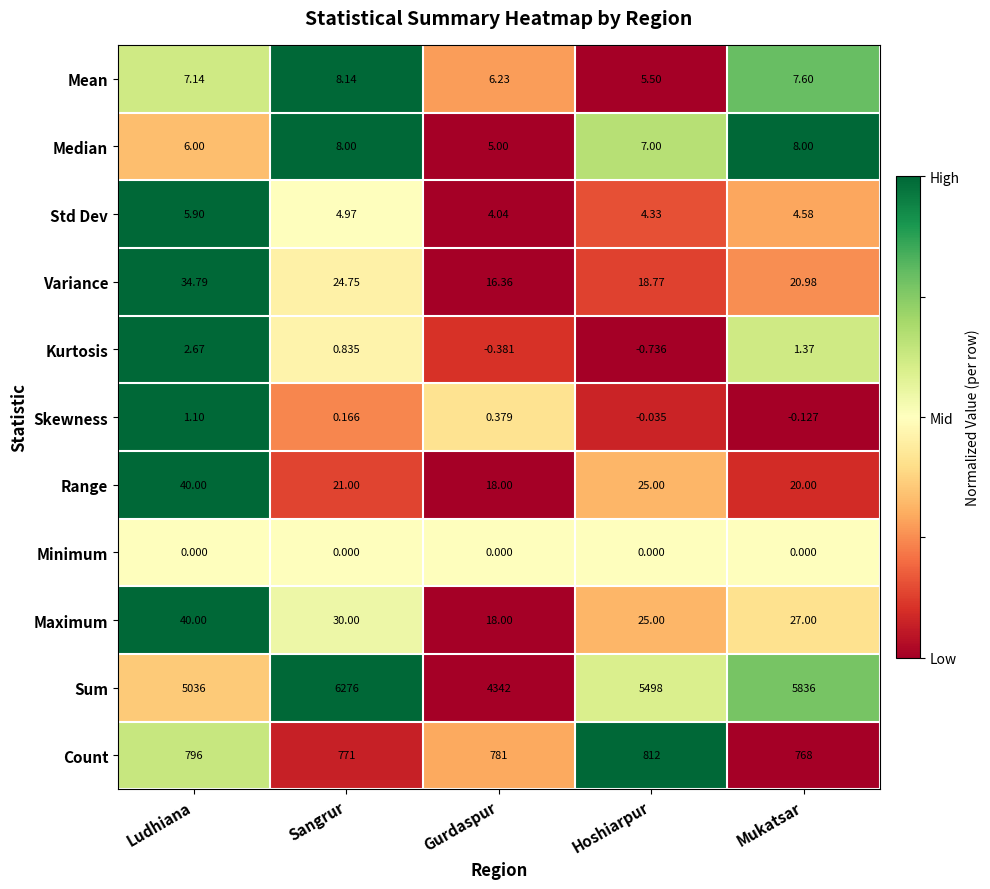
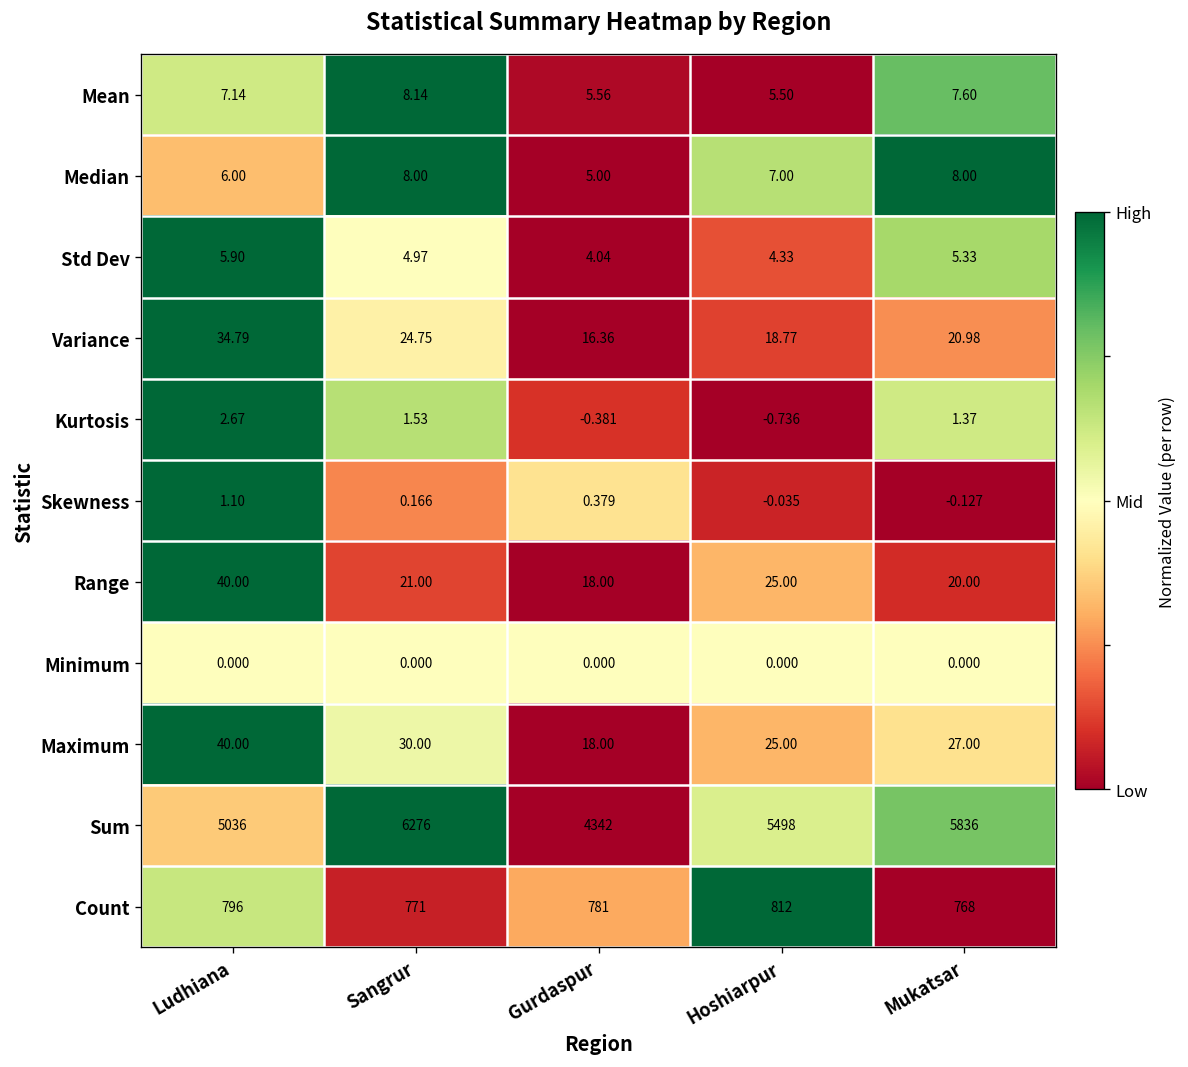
Mean, Gurdaspur: 6.23 -> 5.56
Std Dev, Mukatsar: 4.58 -> 5.33
Kurtosis, Sangrur: 0.835 -> 1.53
